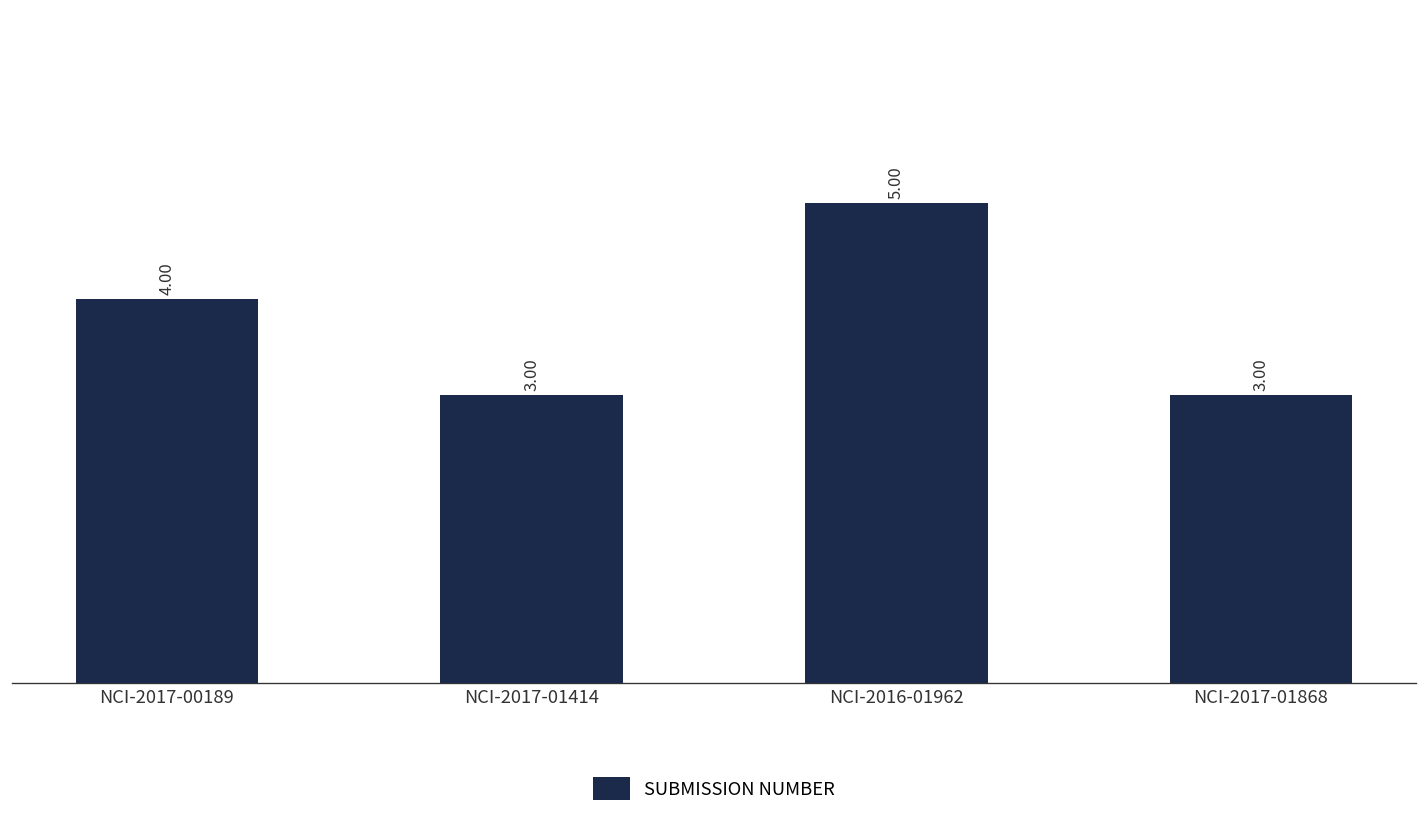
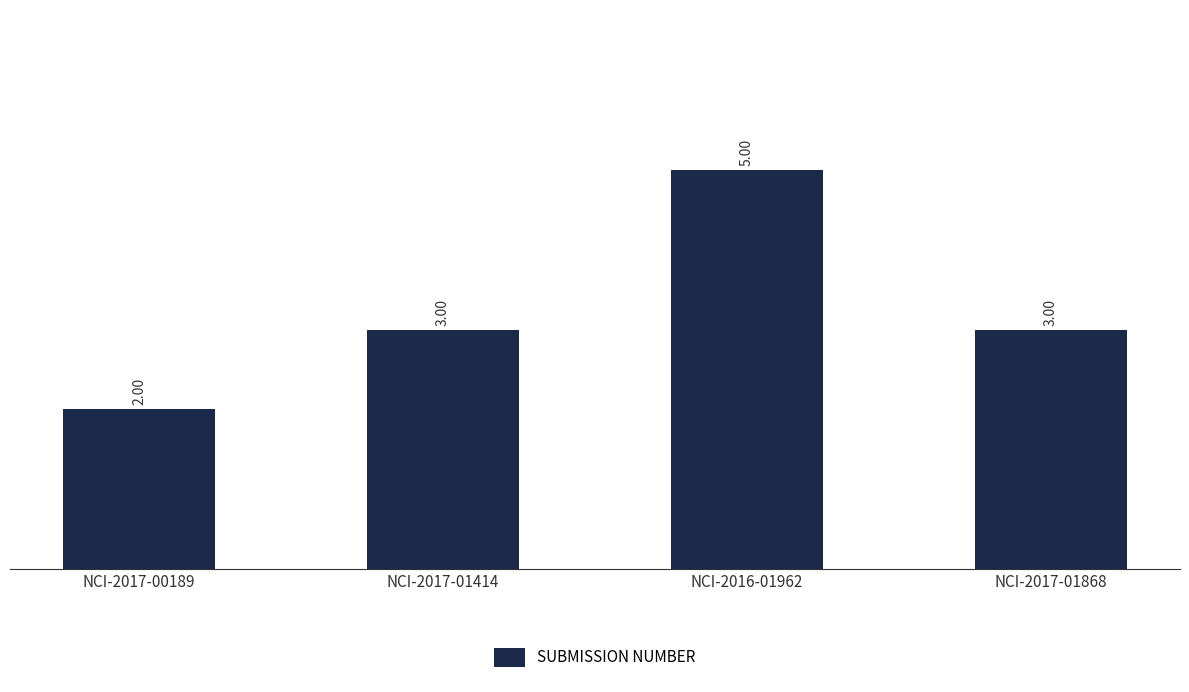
NCI-2017-00189: 4.00 -> 2.00
